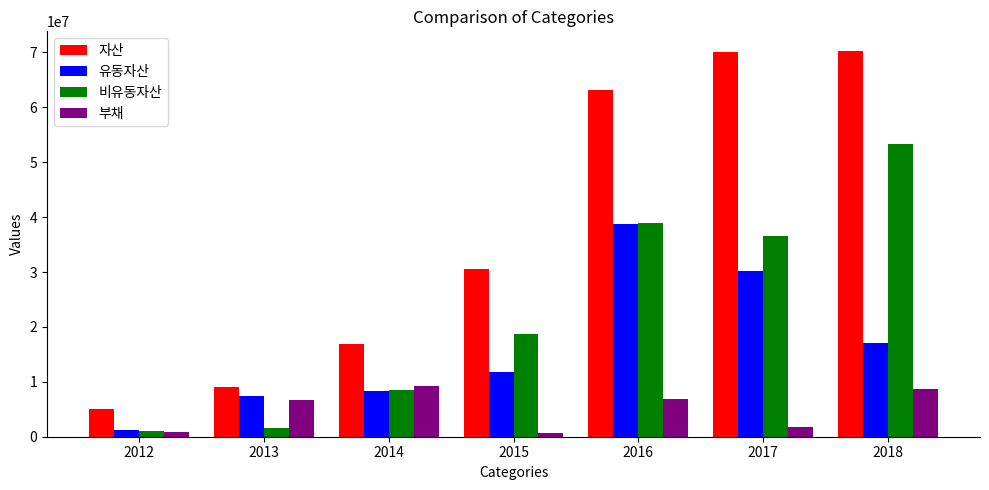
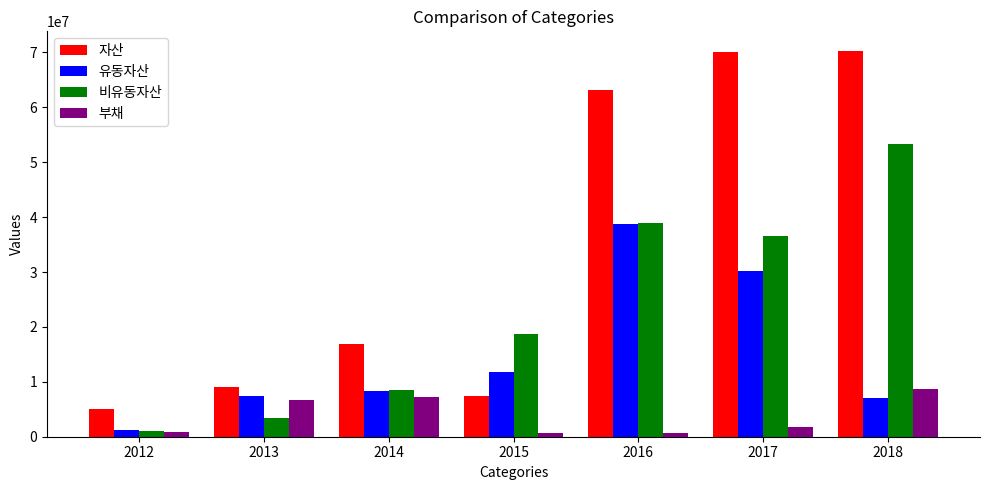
비유동자산, 2013: 2000000 -> 3000000
부채, 2014: 9000000 -> 7000000
자산, 2015: 31000000 -> 7000000
부채, 2016: 7000000 -> 1000000
유동자산, 2018: 17000000 -> 7000000
